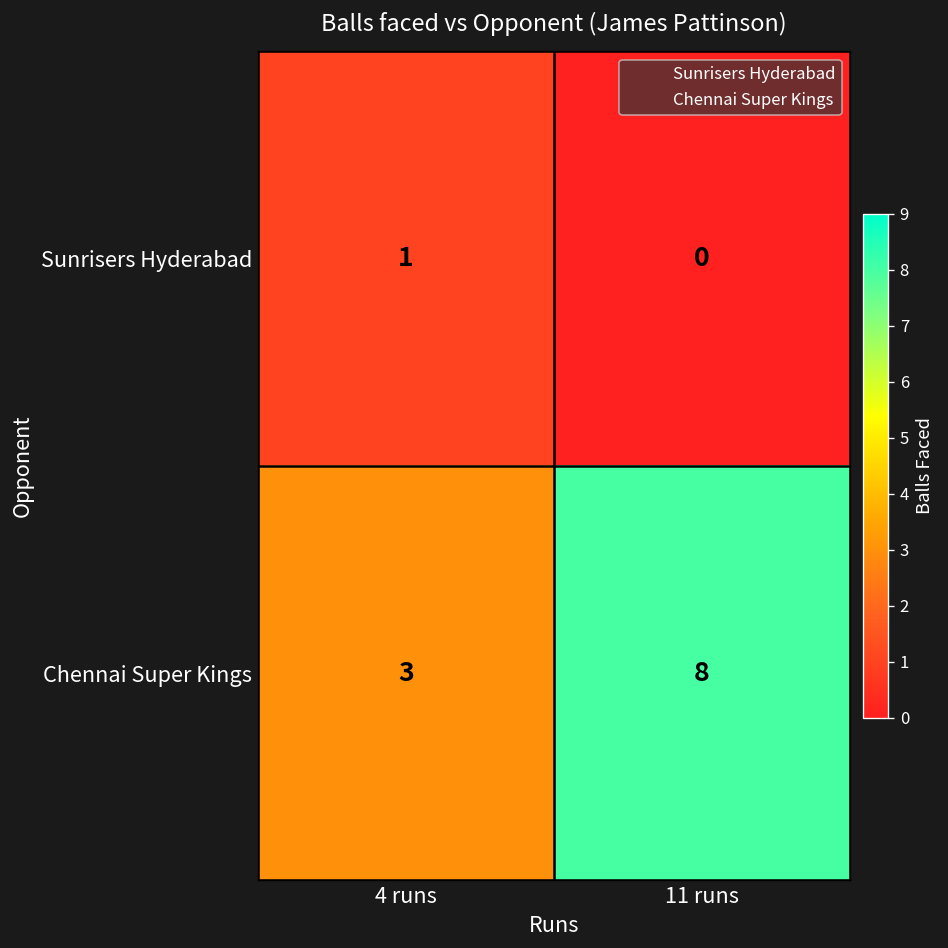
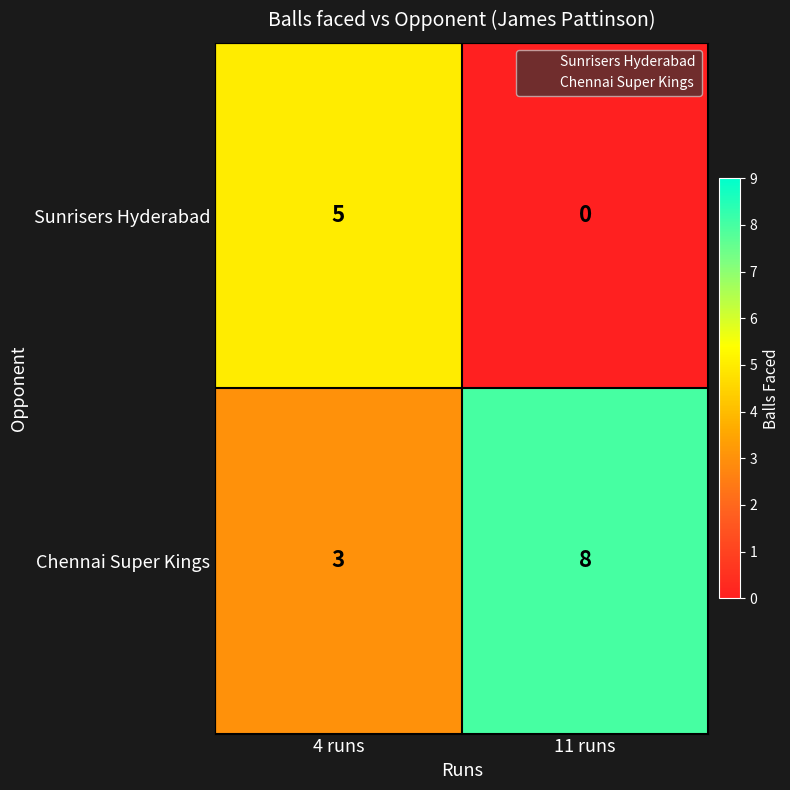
Sunrisers Hyderabad, 4 runs: 1 -> 5
